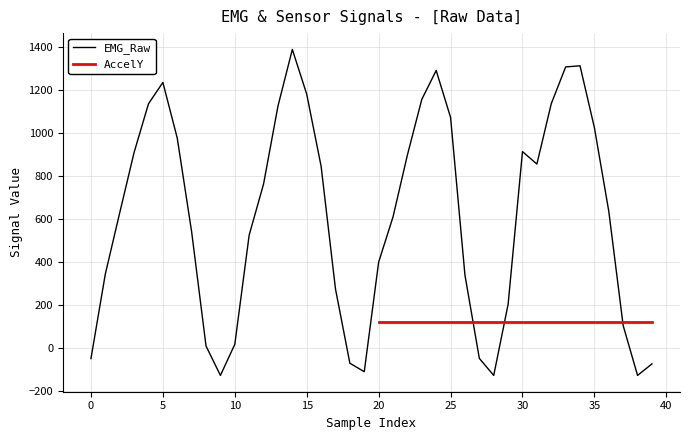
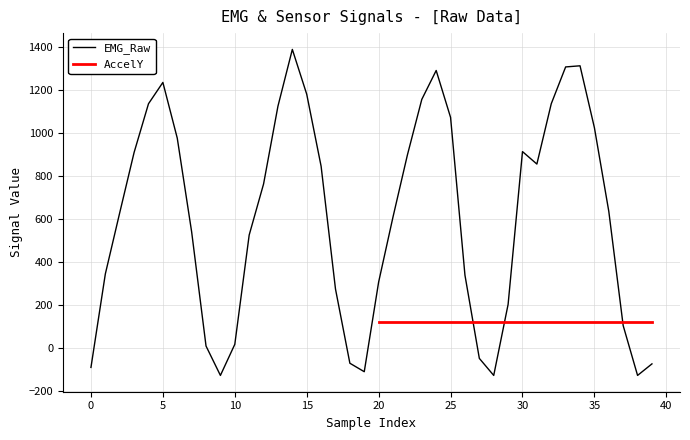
EMG_Raw, 0: -50 -> -90
EMG_Raw, 20: 400 -> 310
